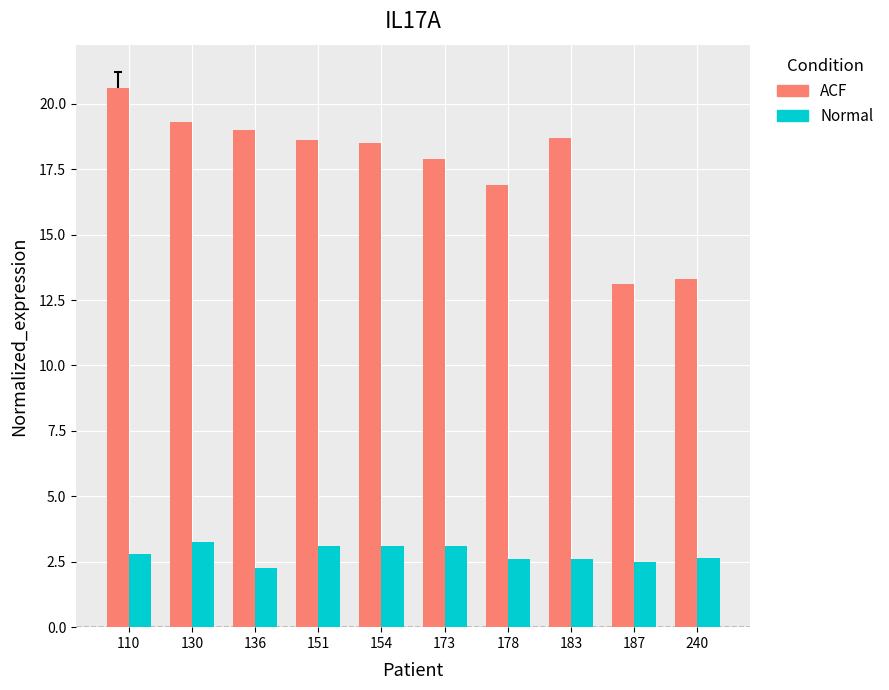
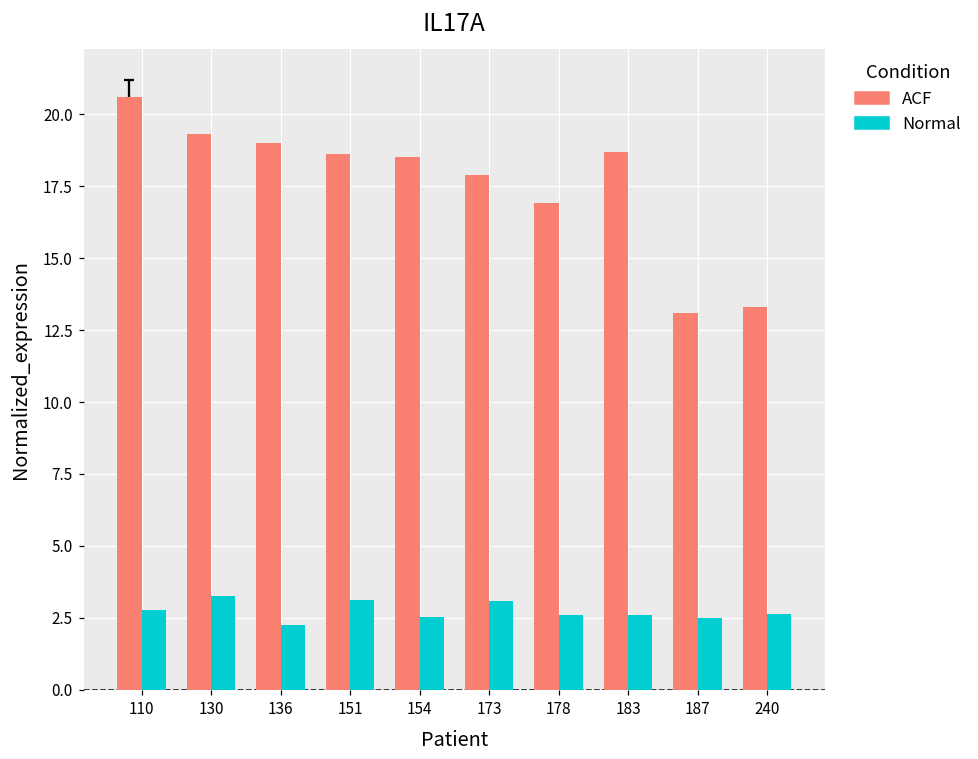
Normal, 154: 3.1 -> 2.5
